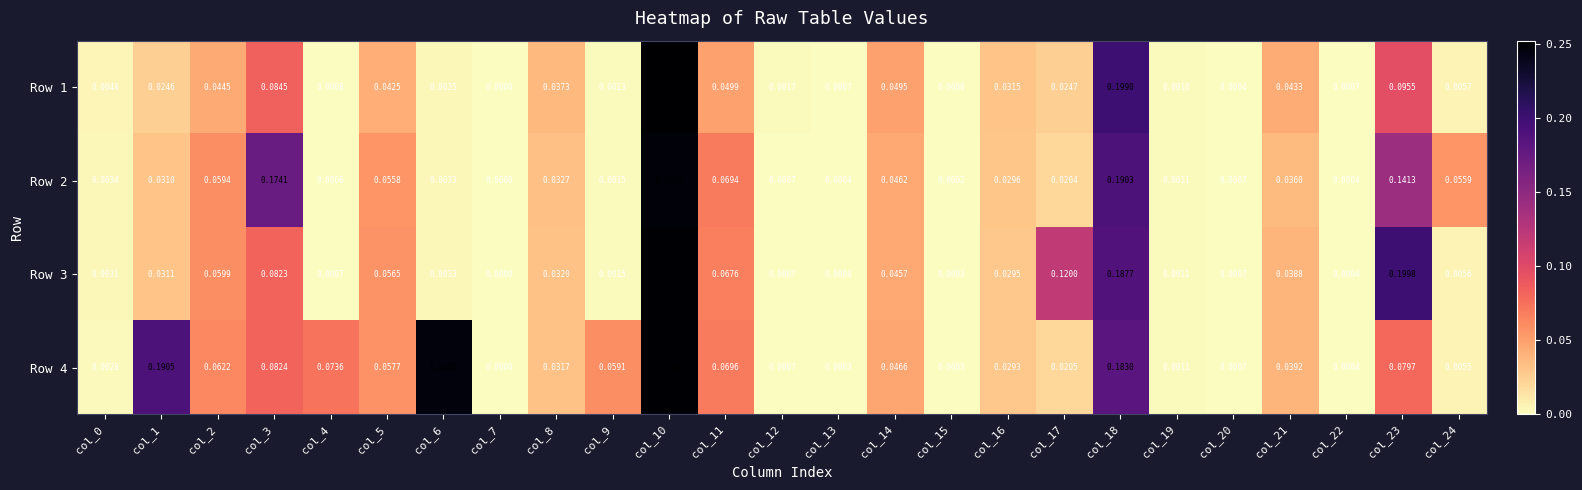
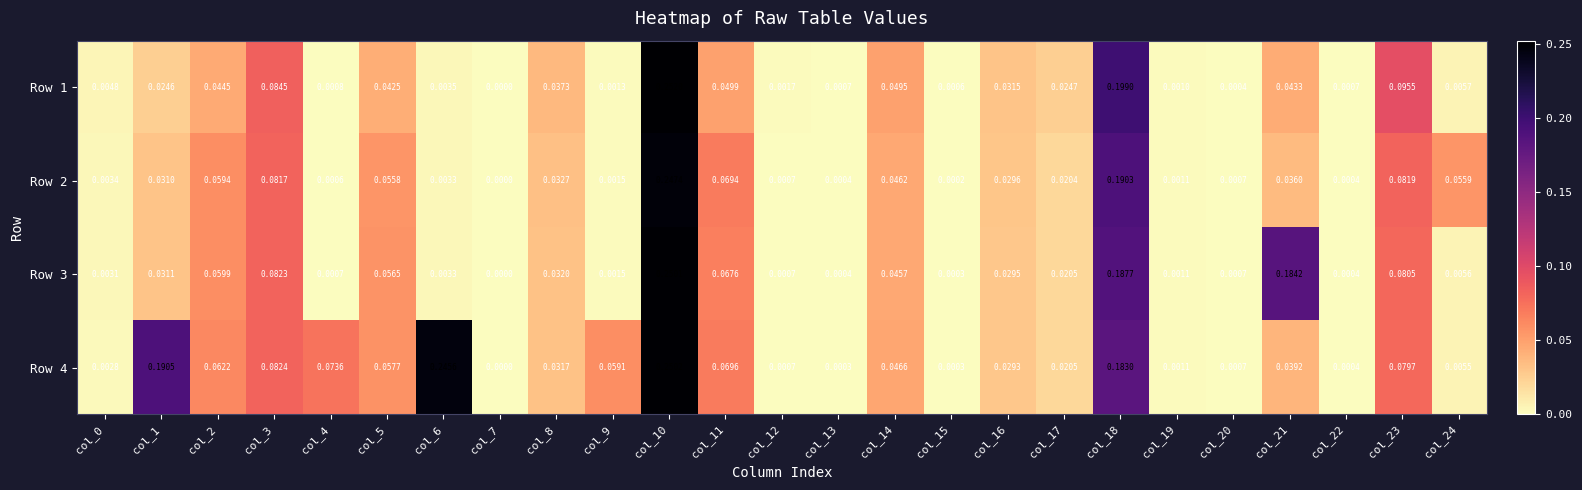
Row 2, col_3: 0.1741 -> 0.0817
Row 2, col_23: 0.1413 -> 0.0819
Row 3, col_17: 0.1200 -> 0.0205
Row 3, col_21: 0.0388 -> 0.1842
Row 3, col_23: 0.1998 -> 0.0805
